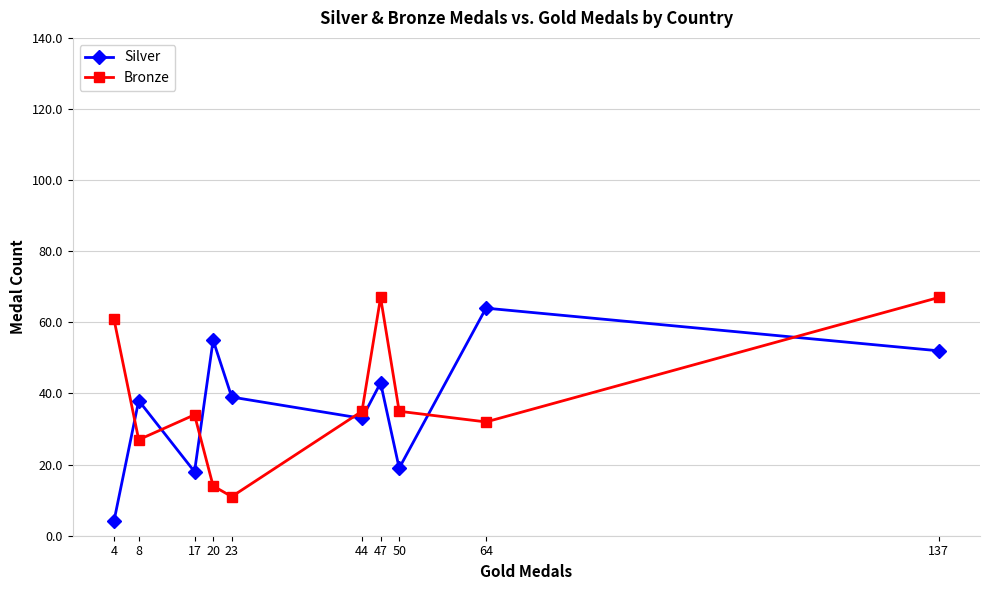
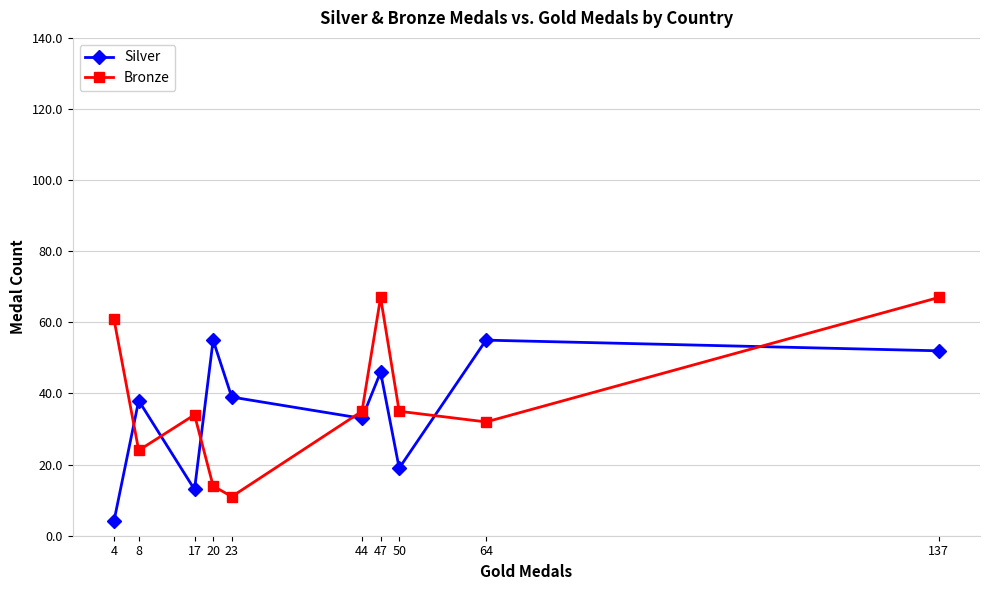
Bronze, 8: 27 -> 24
Silver, 17: 18 -> 13
Silver, 47: 43 -> 46
Silver, 64: 64 -> 55
